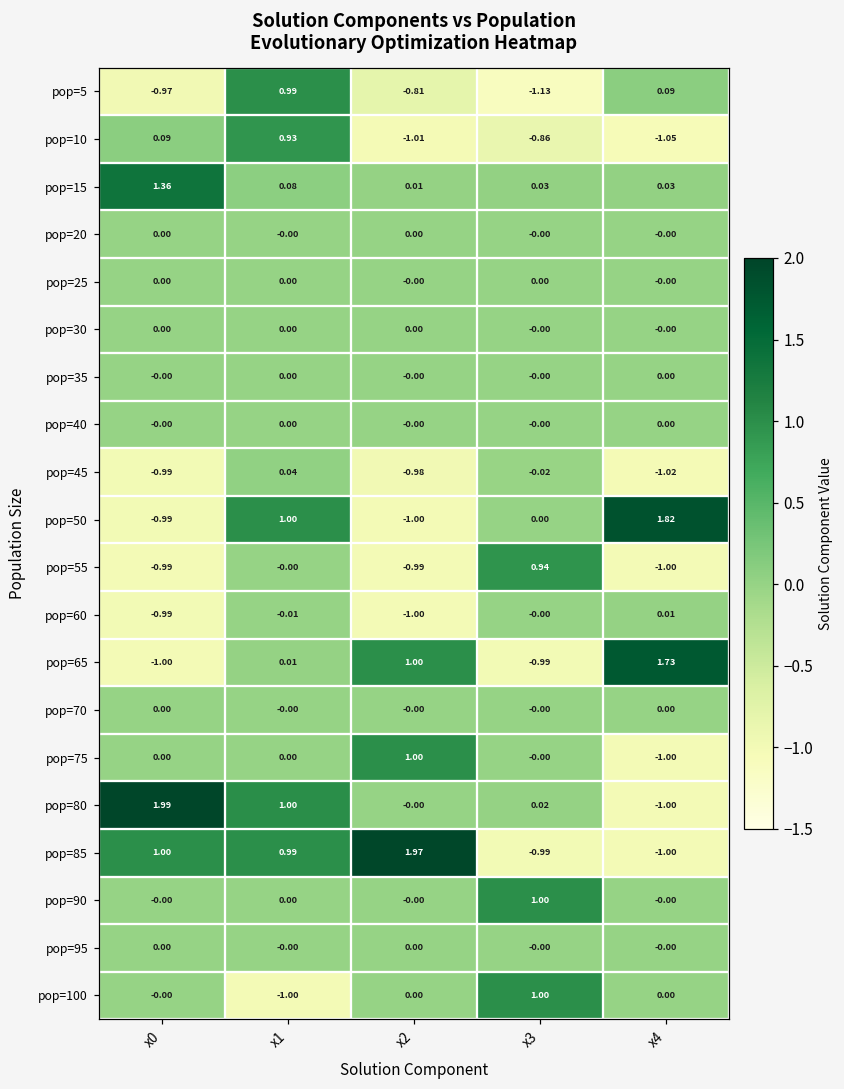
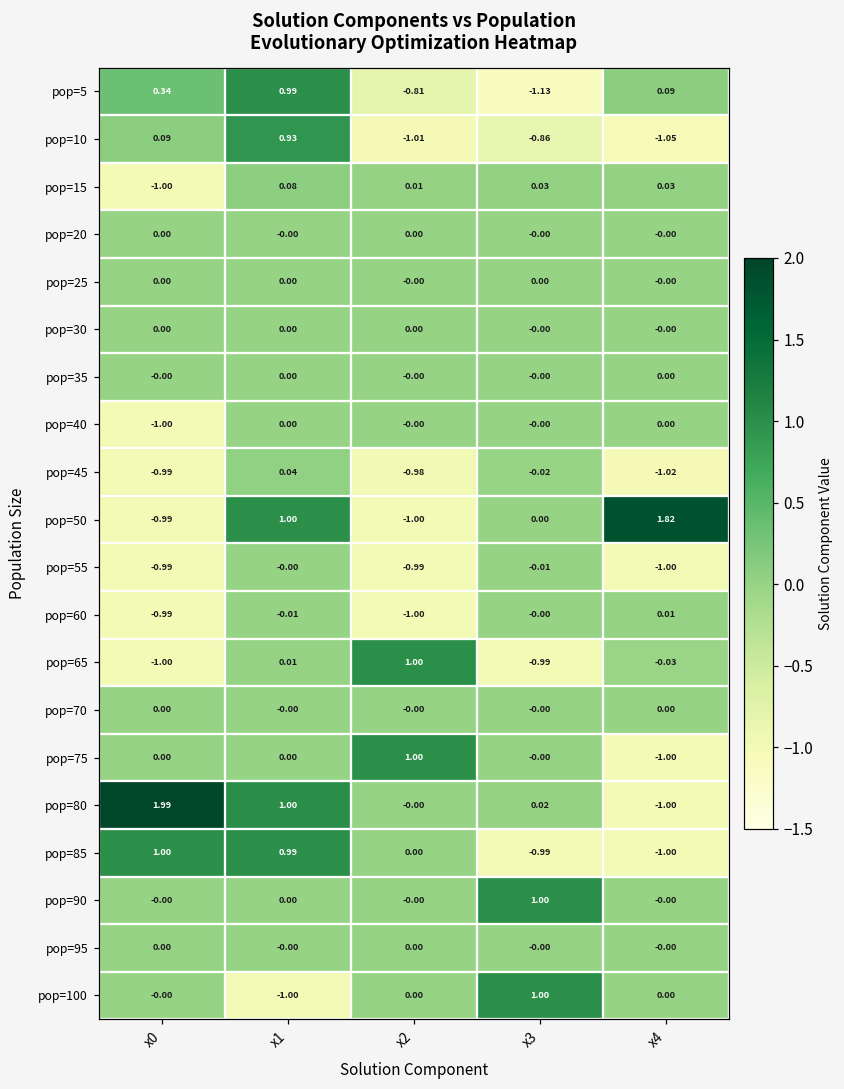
pop=5, x0: -0.97 -> 0.34
pop=15, x0: 1.36 -> -1.00
pop=40, x0: -0.00 -> -1.00
pop=55, x3: 0.94 -> -0.01
pop=65, x4: 1.73 -> -0.03
pop=85, x2: 1.97 -> 0.00
